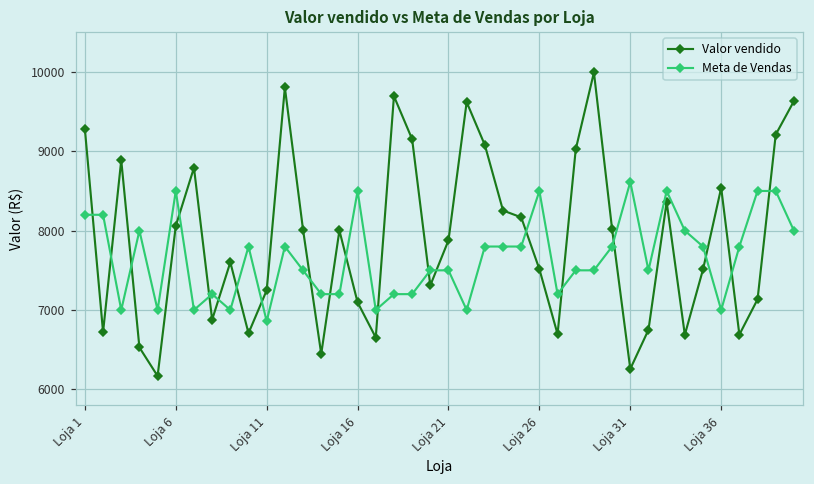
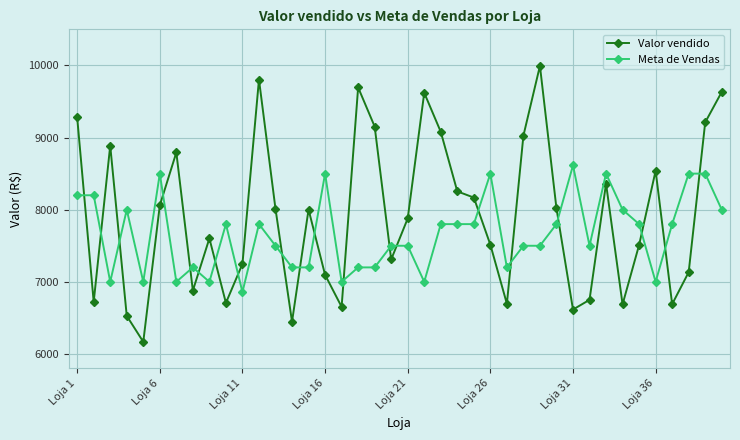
Valor vendido, Loja 31: 6300 -> 6600
